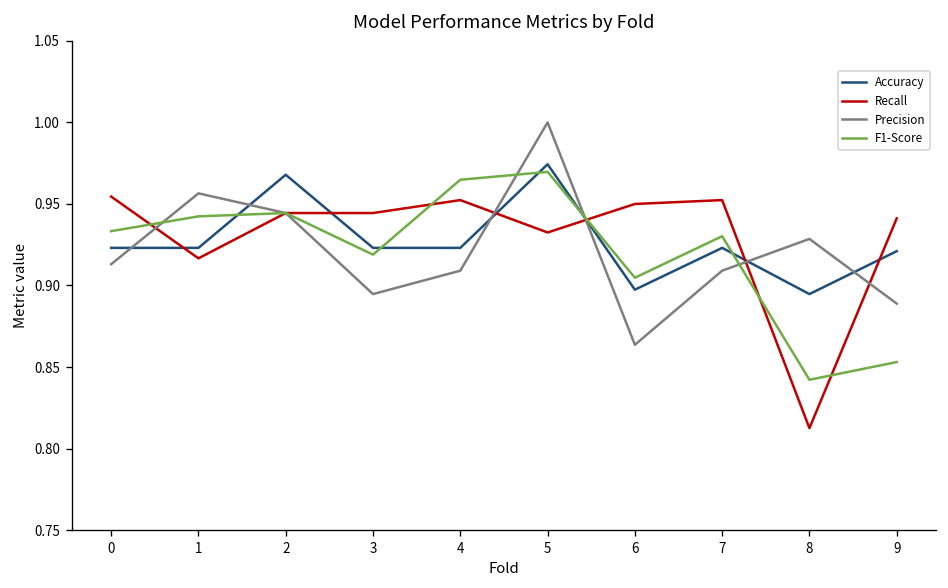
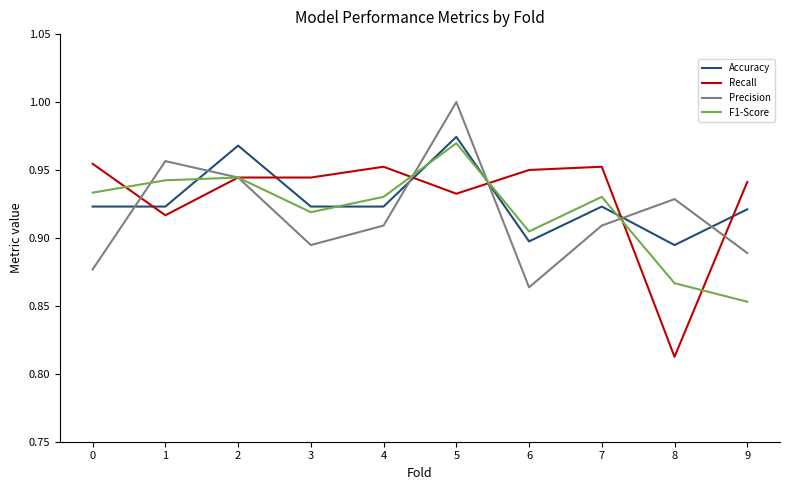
Precision, 0: 0.913 -> 0.877
F1-Score, 4: 0.965 -> 0.930
F1-Score, 8: 0.842 -> 0.867
